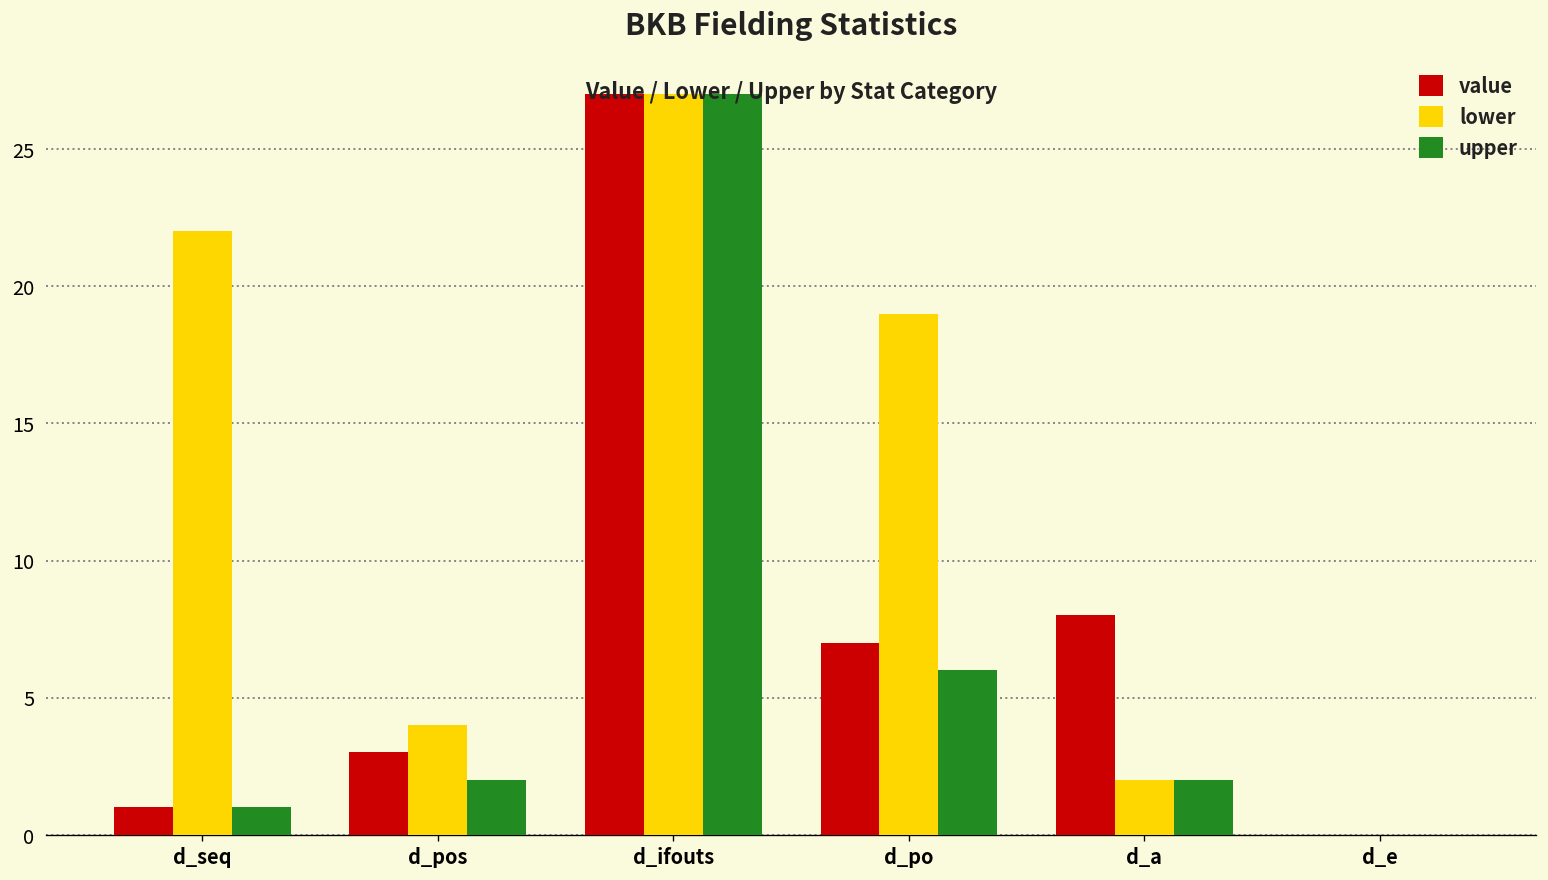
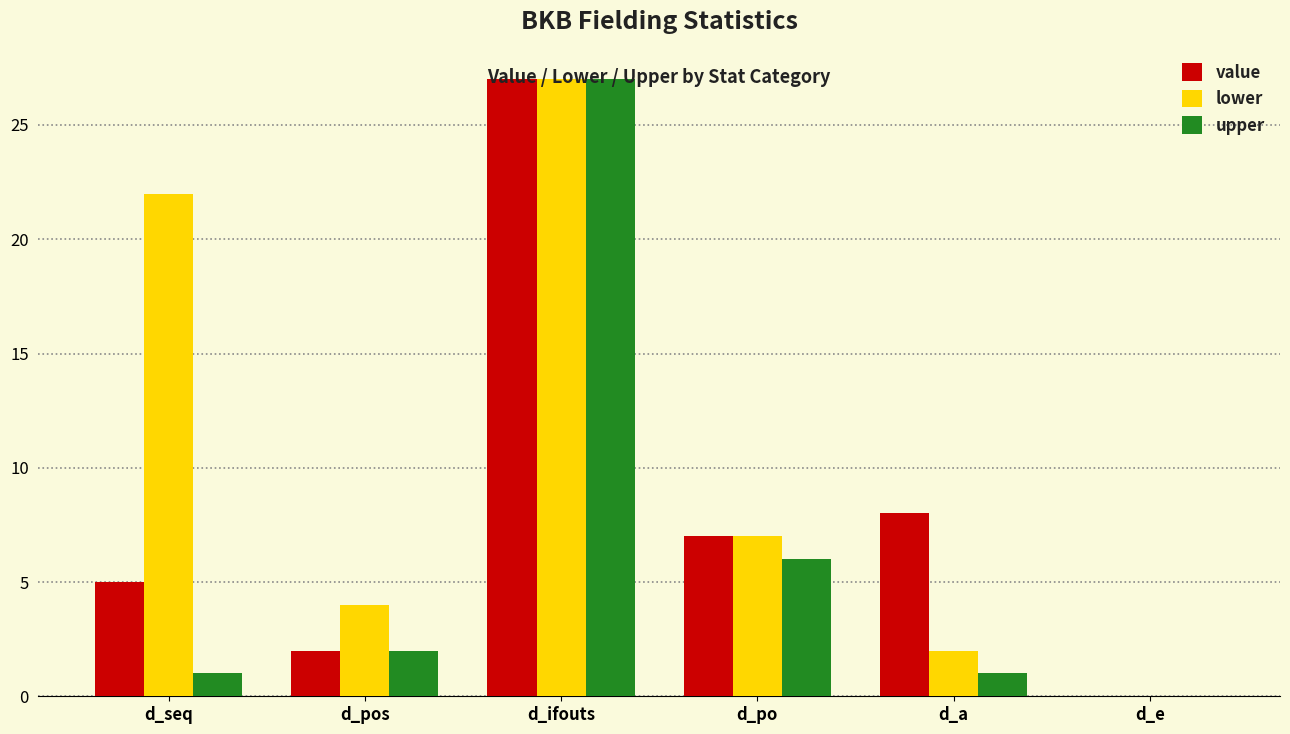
value, d_seq: 1 -> 5
value, d_pos: 3 -> 2
lower, d_po: 19 -> 7
upper, d_a: 2 -> 1
